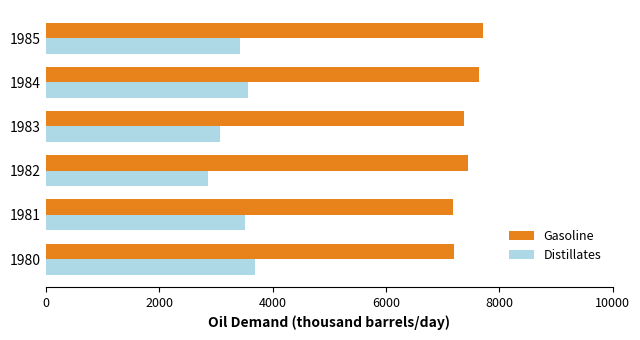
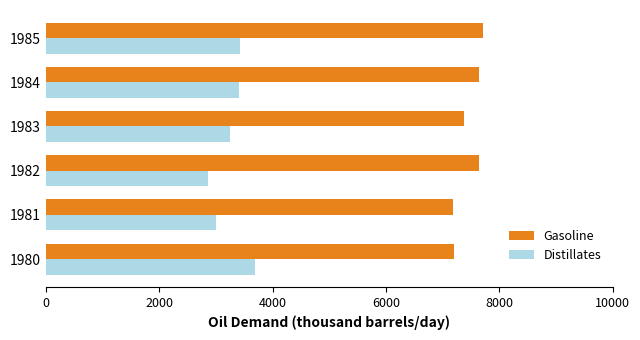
Distillates, 1984: 3600 -> 3400
Distillates, 1983: 3100 -> 3300
Gasoline, 1982: 7500 -> 7700
Distillates, 1981: 3500 -> 3000
